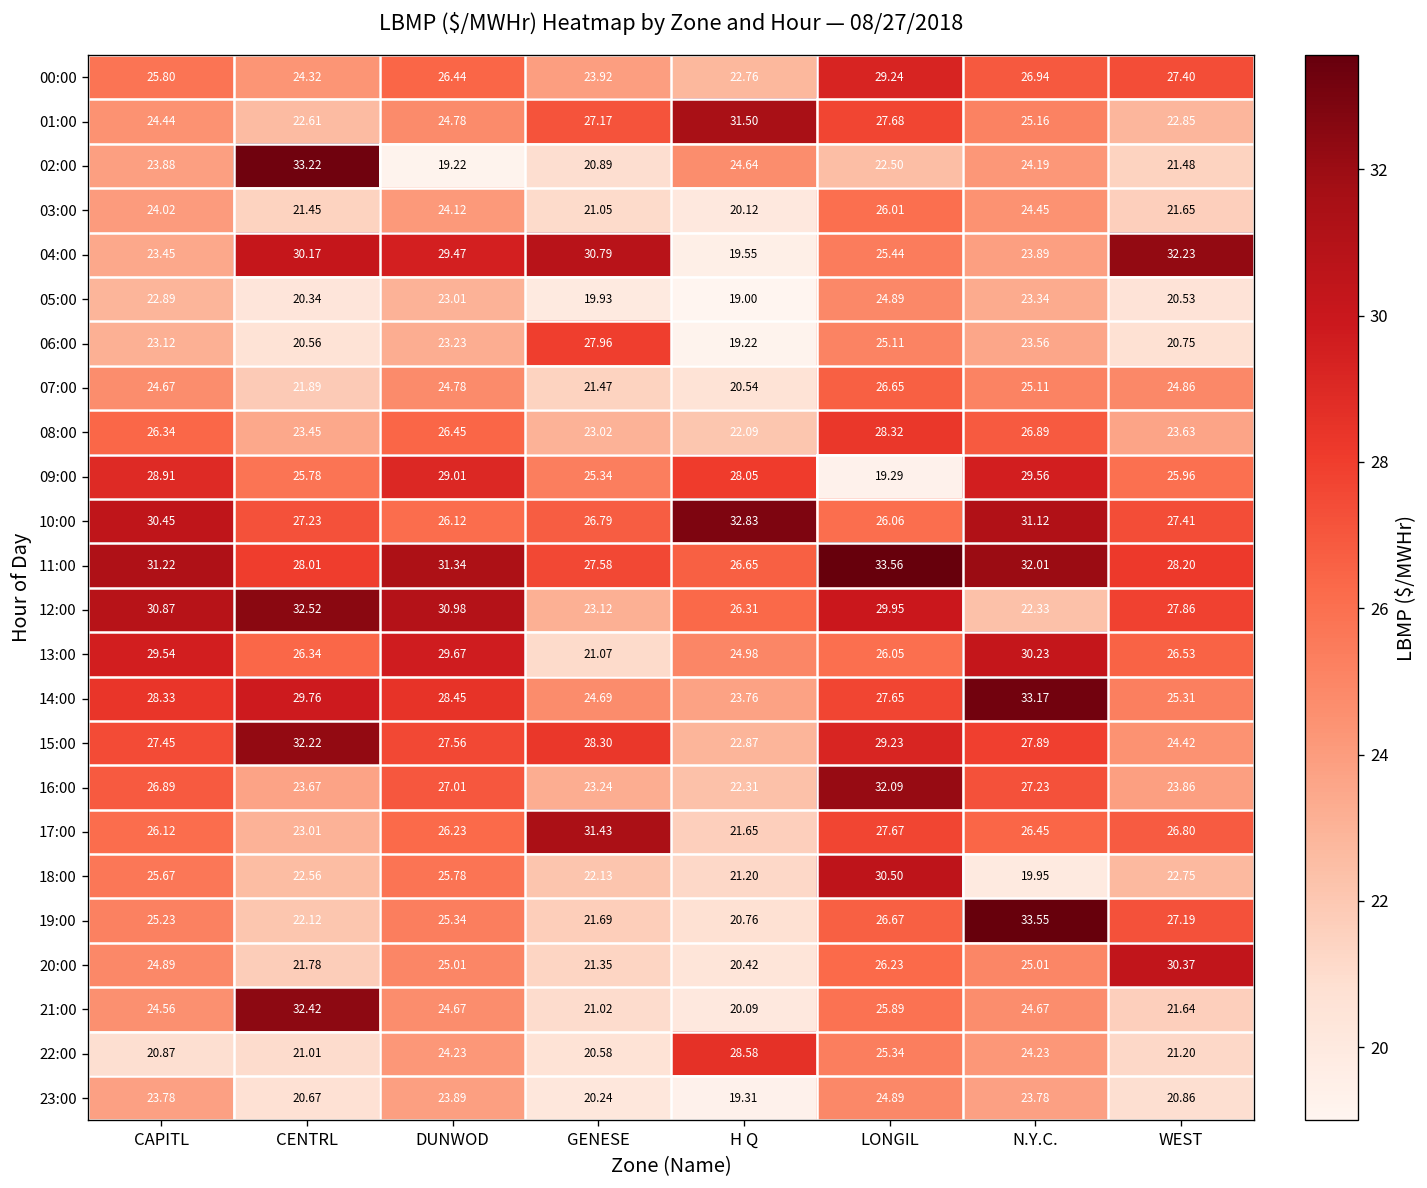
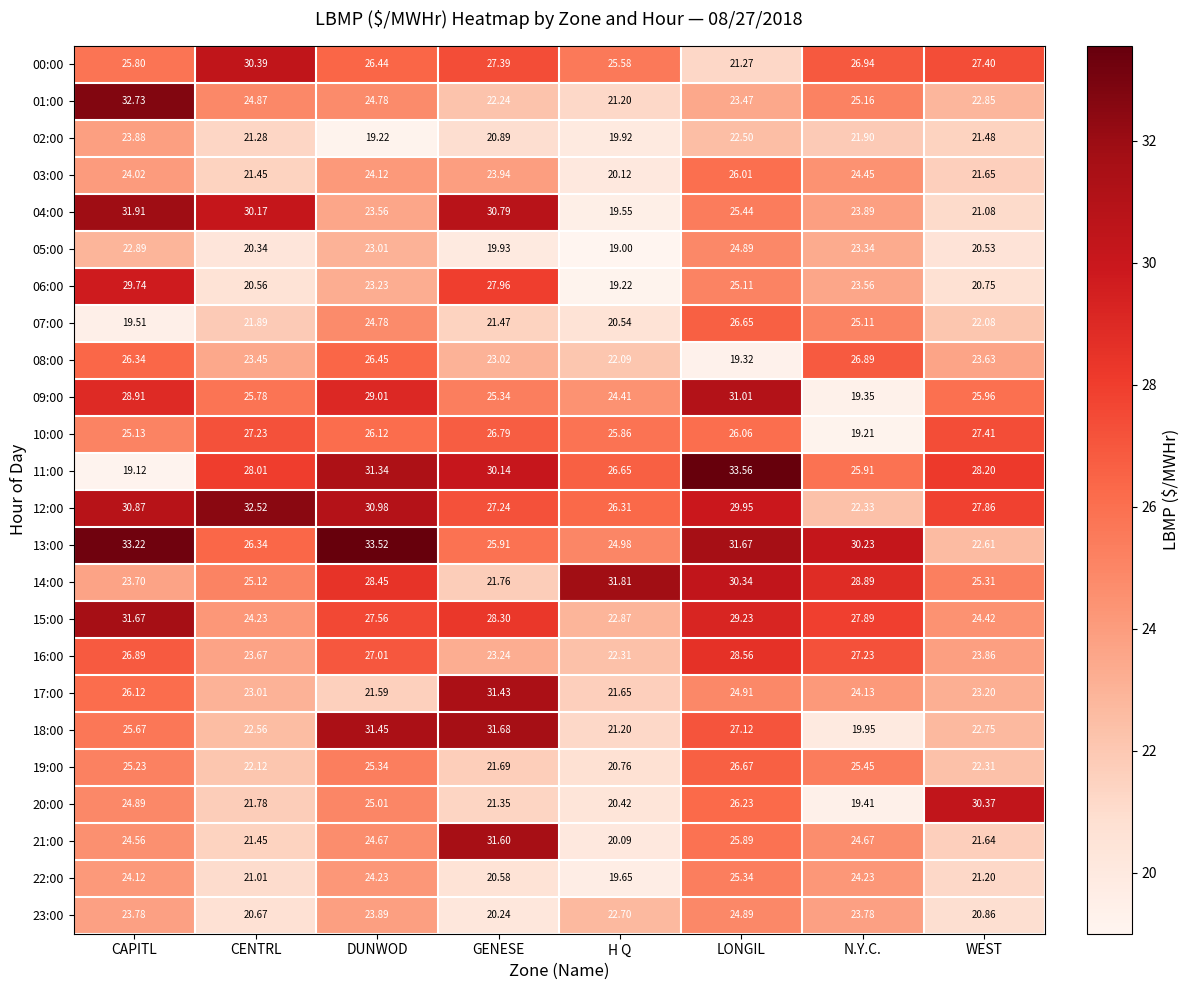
00:00, CENTRL: 24.32 -> 30.39
00:00, GENESE: 23.92 -> 27.39
00:00, H Q: 22.76 -> 25.58
00:00, LONGIL: 29.24 -> 21.27
01:00, CAPITL: 24.44 -> 32.73
01:00, CENTRL: 22.61 -> 24.87
01:00, GENESE: 27.17 -> 22.24
01:00, H Q: 31.50 -> 21.20
01:00, LONGIL: 27.68 -> 23.47
02:00, CENTRL: 33.22 -> 21.28
02:00, H Q: 24.64 -> 19.92
02:00, N.Y.C.: 24.19 -> 21.90
03:00, GENESE: 21.05 -> 23.94
04:00, CAPITL: 23.45 -> 31.91
04:00, DUNWOD: 29.47 -> 23.56
04:00, WEST: 32.23 -> 21.08
06:00, CAPITL: 23.12 -> 29.74
07:00, CAPITL: 24.67 -> 19.51
07:00, WEST: 24.86 -> 22.08
08:00, LONGIL: 28.32 -> 19.32
09:00, H Q: 28.05 -> 24.41
09:00, LONGIL: 19.29 -> 31.01
09:00, N.Y.C.: 29.56 -> 19.35
10:00, CAPITL: 30.45 -> 25.13
10:00, H Q: 32.83 -> 25.86
10:00, N.Y.C.: 31.12 -> 19.21
11:00, CAPITL: 31.22 -> 19.12
11:00, GENESE: 27.58 -> 30.14
11:00, N.Y.C.: 32.01 -> 25.91
12:00, GENESE: 23.12 -> 27.24
13:00, CAPITL: 29.54 -> 33.22
13:00, DUNWOD: 29.67 -> 33.52
13:00, GENESE: 21.07 -> 25.91
13:00, LONGIL: 26.05 -> 31.67
13:00, WEST: 26.53 -> 22.61
14:00, CAPITL: 28.33 -> 23.70
14:00, CENTRL: 29.76 -> 25.12
14:00, GENESE: 24.69 -> 21.76
14:00, H Q: 23.76 -> 31.81
14:00, LONGIL: 27.65 -> 30.34
14:00, N.Y.C.: 33.17 -> 28.89
15:00, CAPITL: 27.45 -> 31.67
15:00, CENTRL: 32.22 -> 24.23
16:00, LONGIL: 32.09 -> 28.56
17:00, DUNWOD: 26.23 -> 21.59
17:00, LONGIL: 27.67 -> 24.91
17:00, N.Y.C.: 26.45 -> 24.13
17:00, WEST: 26.80 -> 23.20
18:00, DUNWOD: 25.78 -> 31.45
18:00, GENESE: 22.13 -> 31.68
18:00, LONGIL: 30.50 -> 27.12
19:00, N.Y.C.: 33.55 -> 25.45
19:00, WEST: 27.19 -> 22.31
20:00, N.Y.C.: 25.01 -> 19.41
21:00, CENTRL: 32.42 -> 21.45
21:00, GENESE: 21.02 -> 31.60
22:00, CAPITL: 20.87 -> 24.12
22:00, H Q: 28.58 -> 19.65
23:00, H Q: 19.31 -> 22.70
